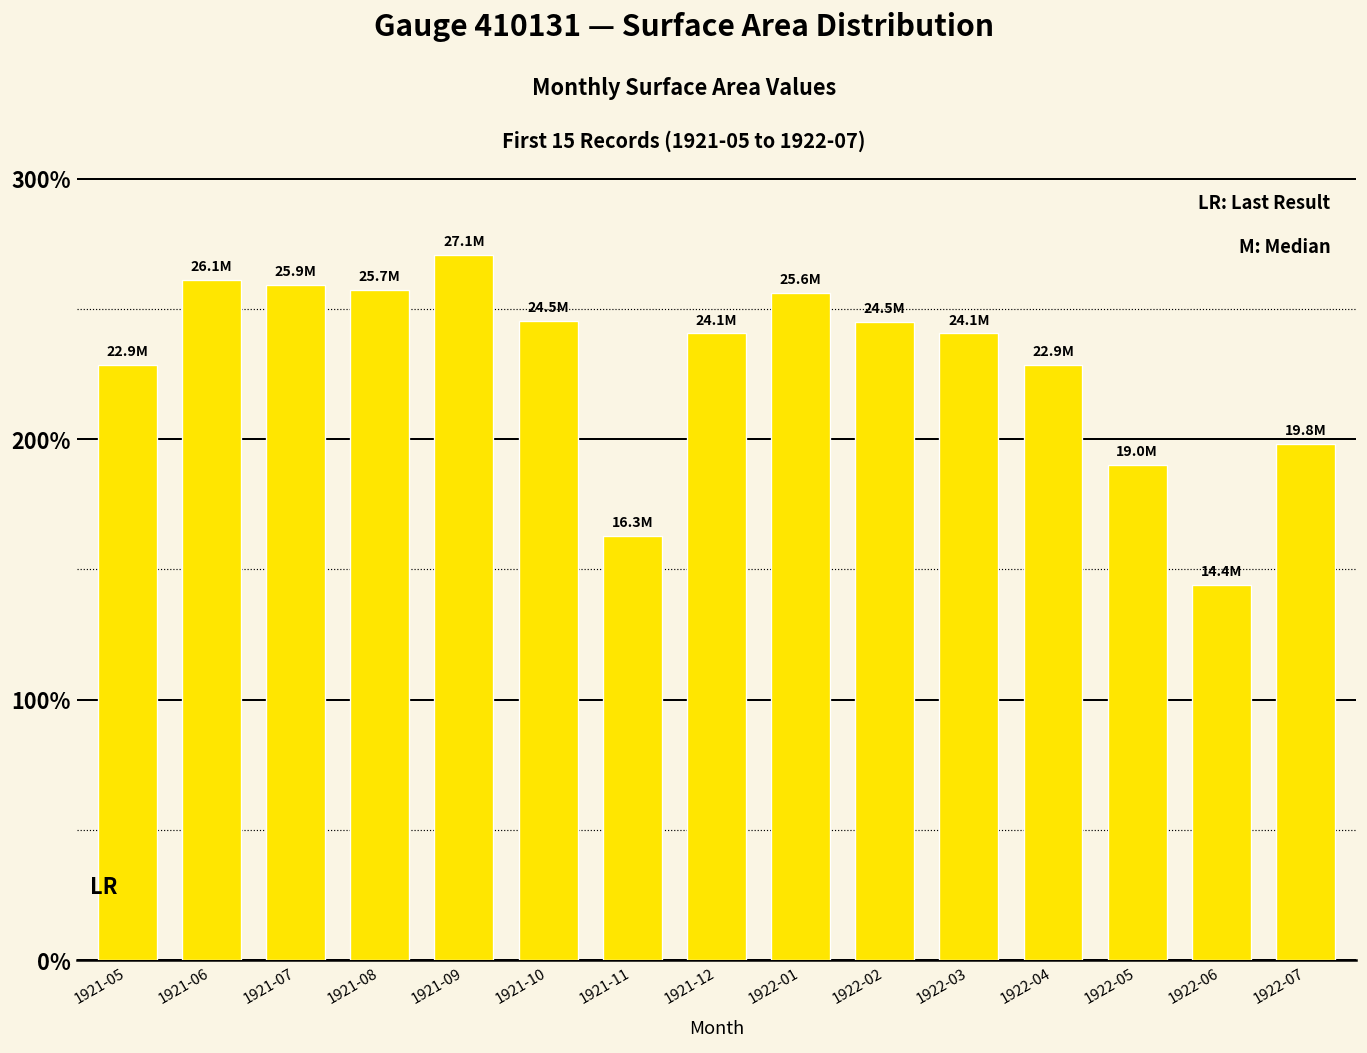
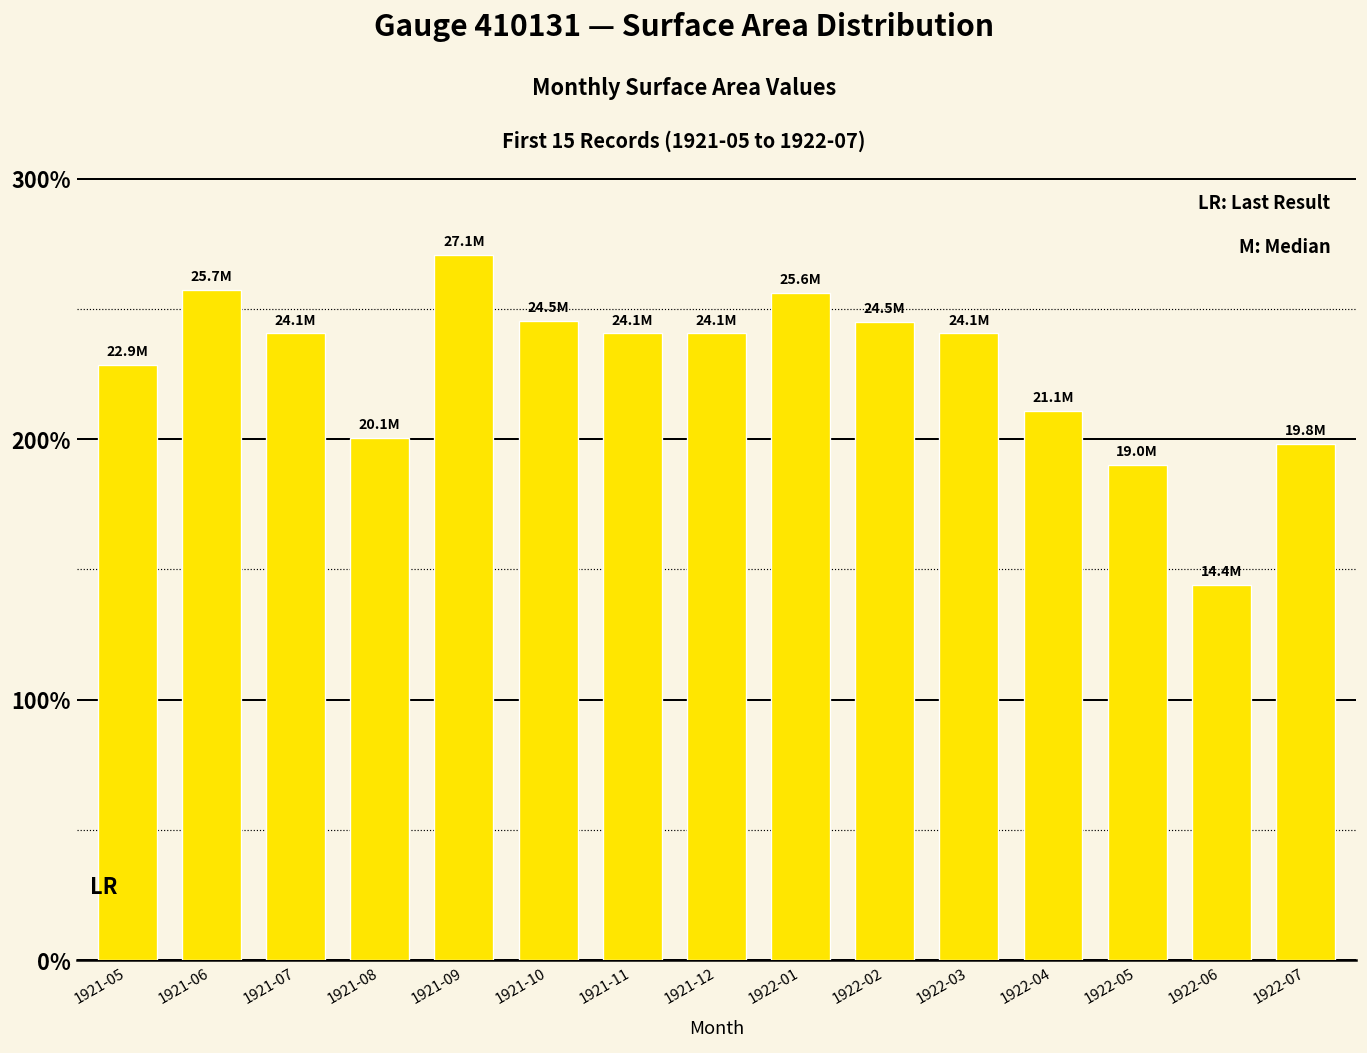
1921-06: 26.1M -> 25.7M
1921-07: 25.9M -> 24.1M
1921-08: 25.7M -> 20.1M
1921-11: 16.3M -> 24.1M
1922-04: 22.9M -> 21.1M
